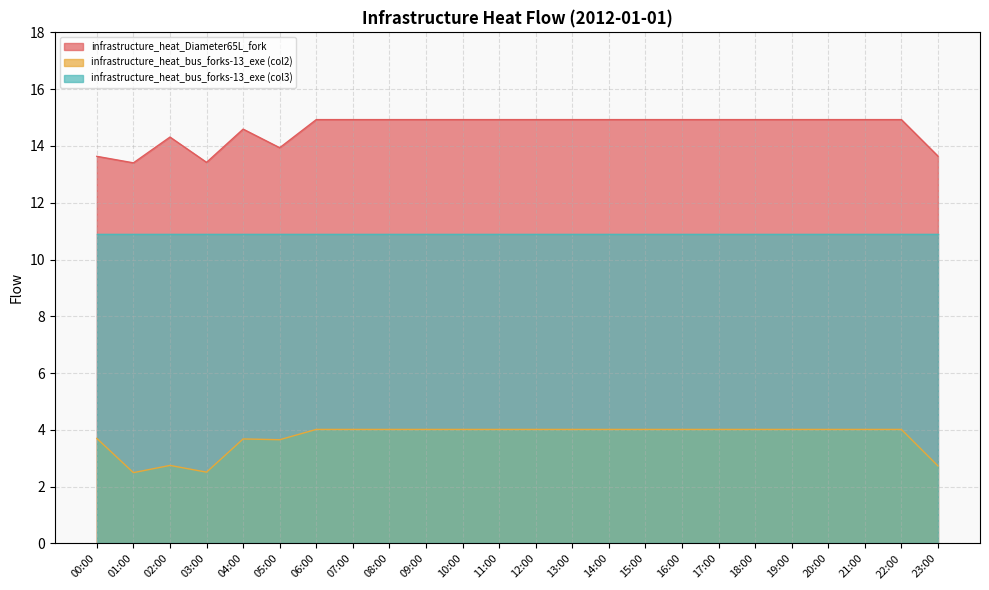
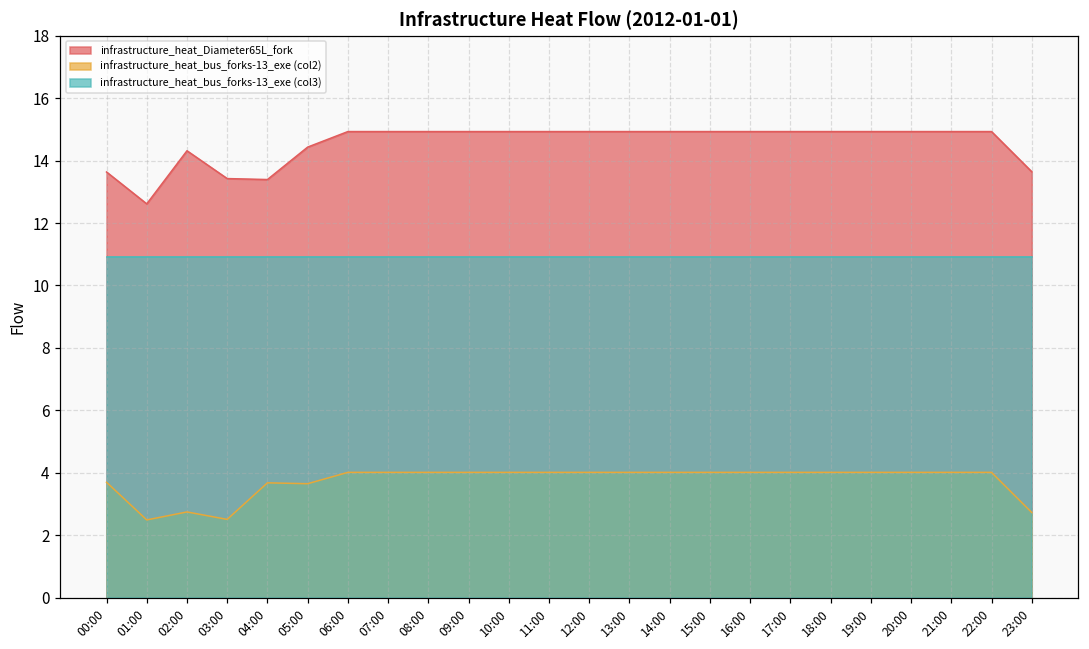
infrastructure_heat_Diameter65L_fork, 01:00: 13.4 -> 12.6
infrastructure_heat_Diameter65L_fork, 04:00: 14.6 -> 13.4
infrastructure_heat_Diameter65L_fork, 05:00: 13.9 -> 14.4
